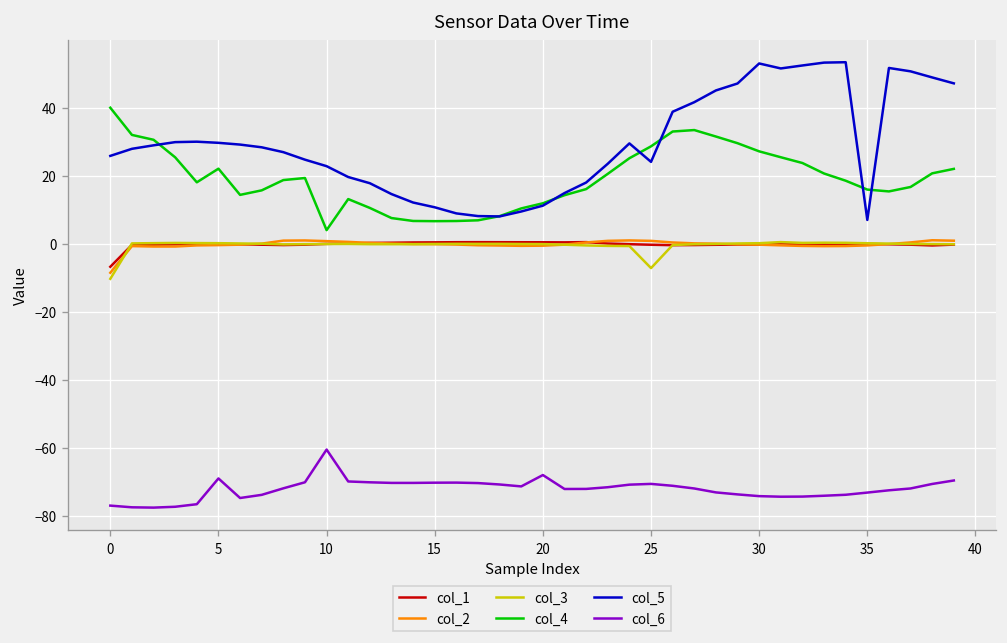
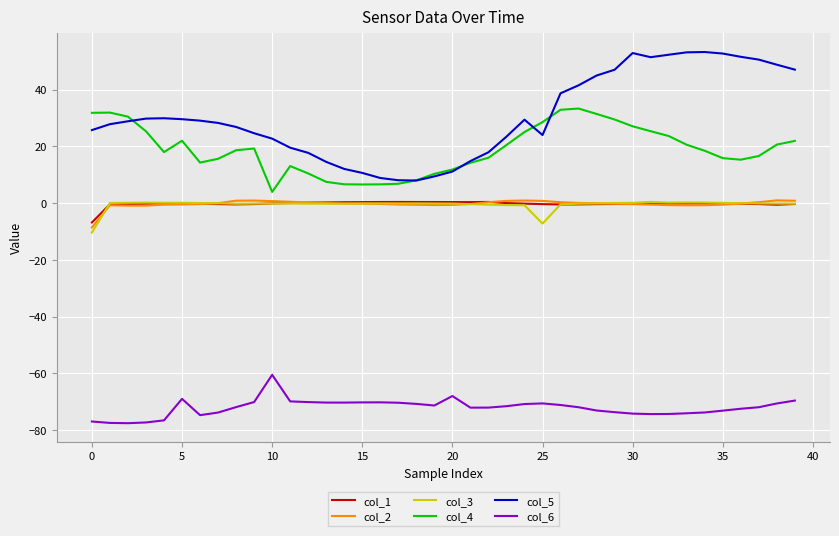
col_4, 0: 40 -> 32
col_5, 35: 7 -> 53
